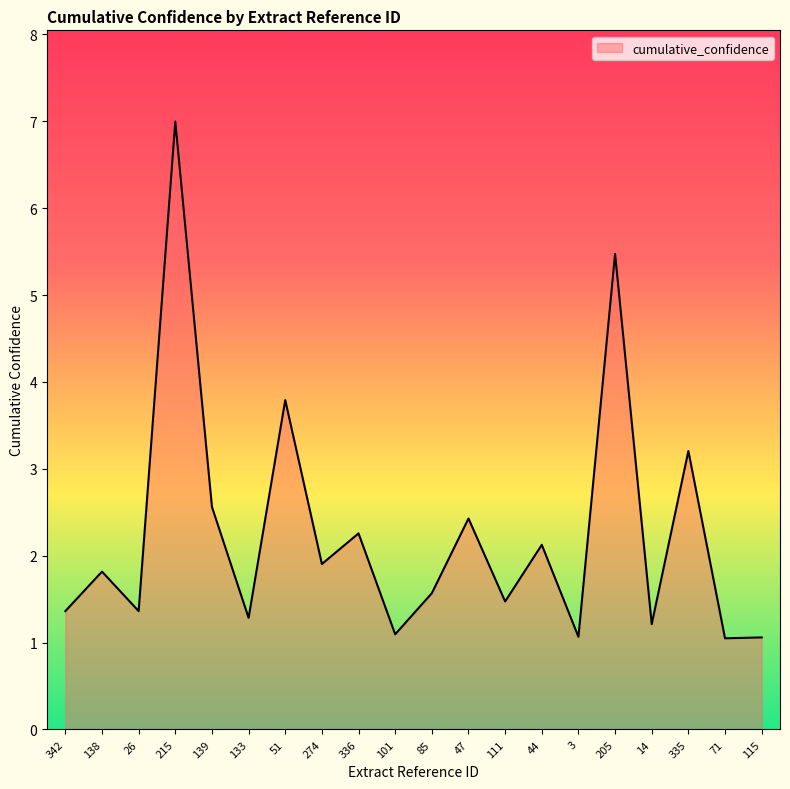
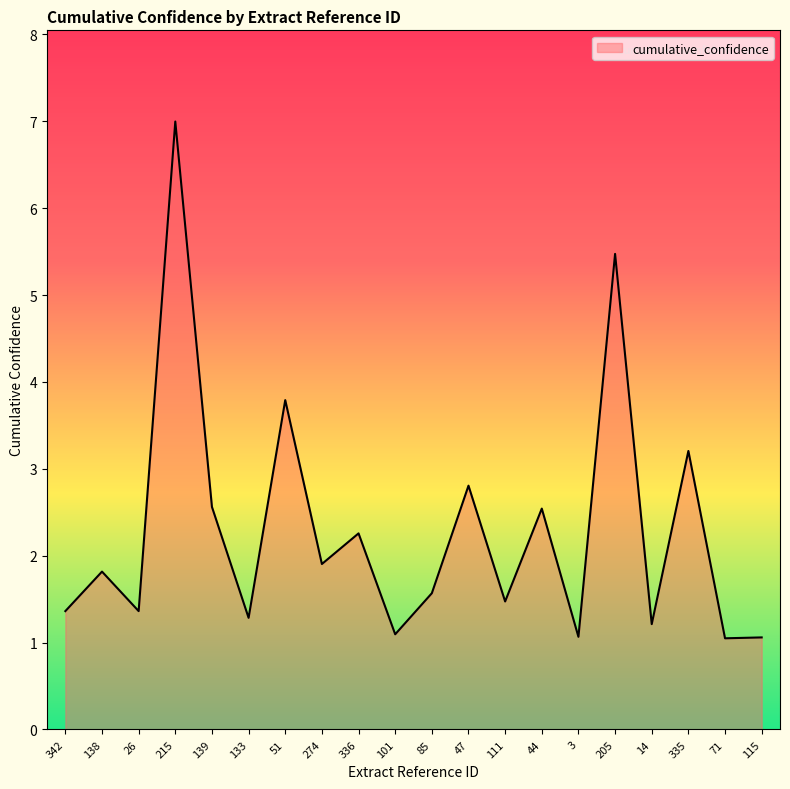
47: 2.4 -> 2.8
44: 2.1 -> 2.5
